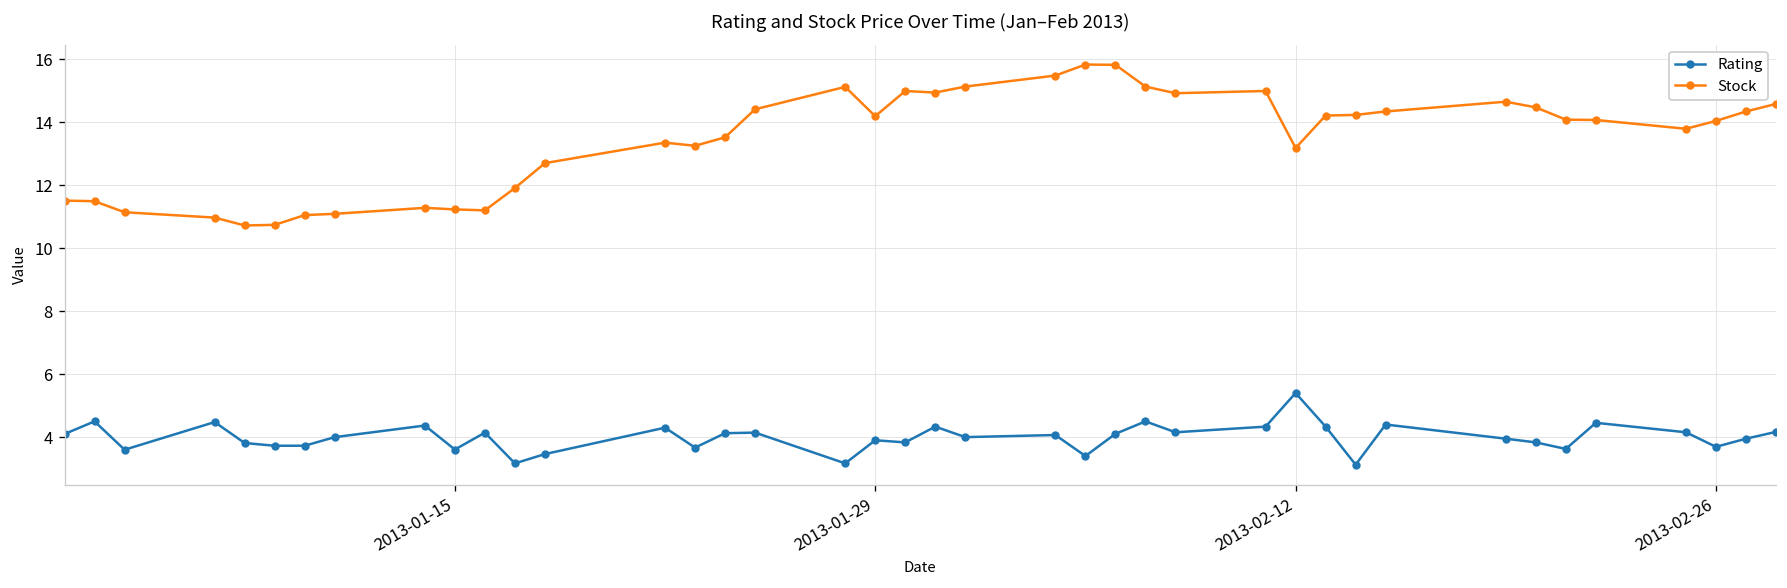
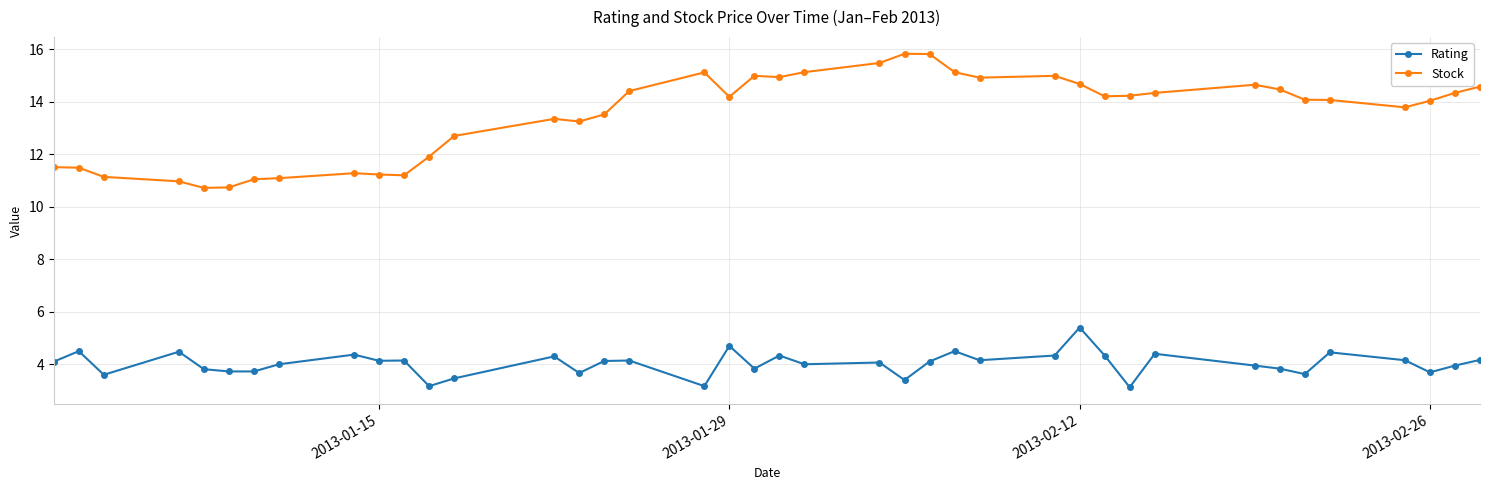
Rating, 2013-01-15: 3.6 -> 4.1
Rating, 2013-01-29: 3.9 -> 4.7
Stock, 2013-02-12: 13.2 -> 14.7
